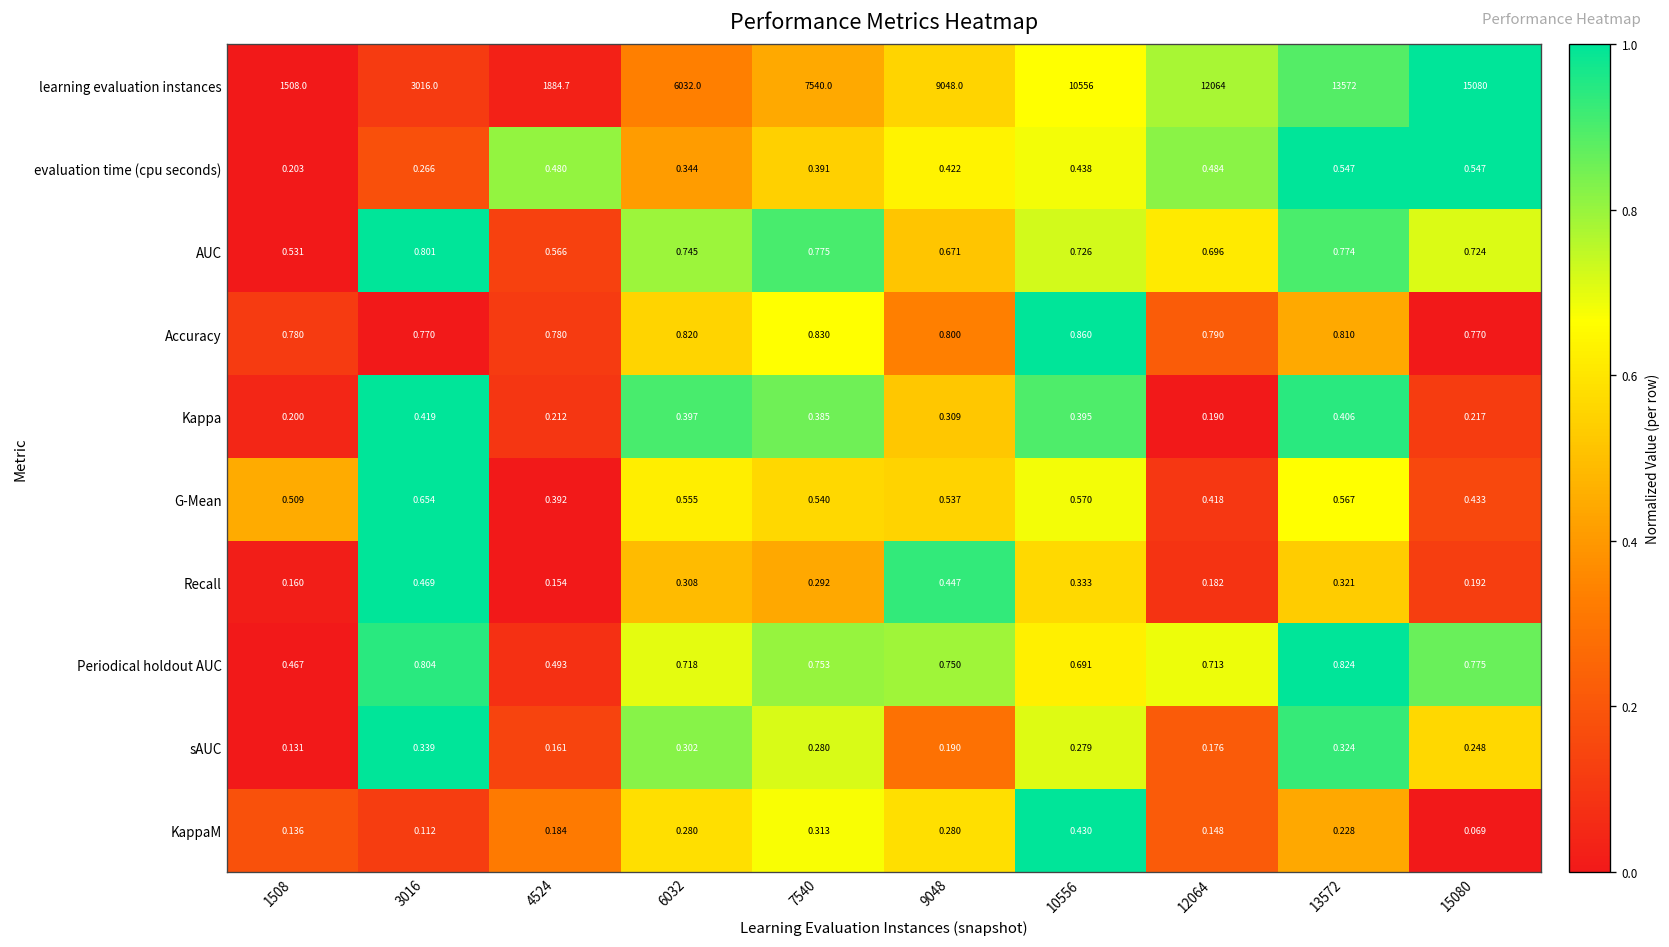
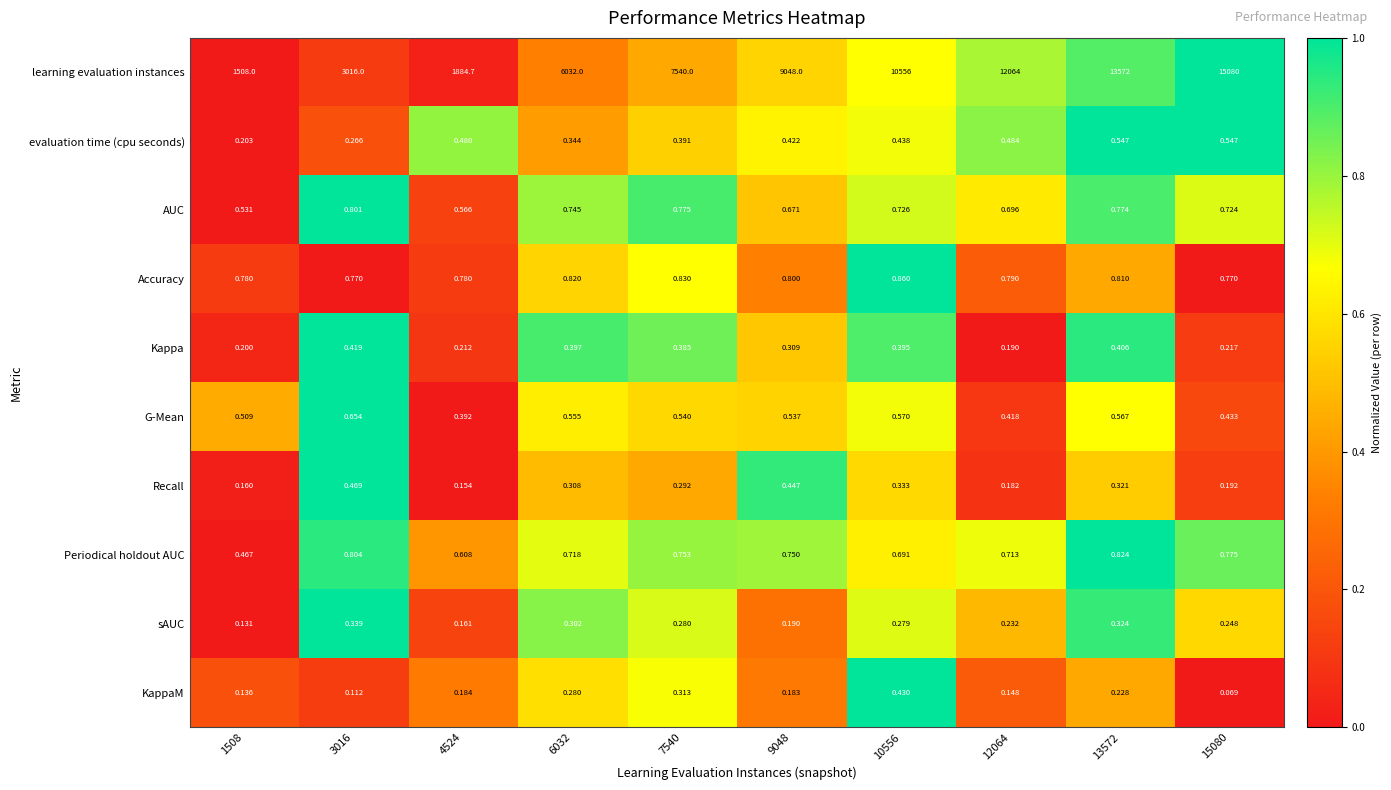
Periodical holdout AUC, 4524: 0.493 -> 0.608
sAUC, 12064: 0.176 -> 0.232
KappaM, 9048: 0.280 -> 0.183
